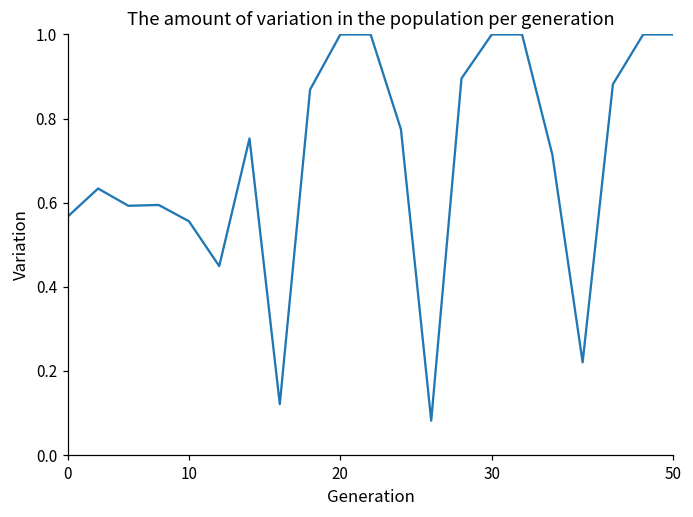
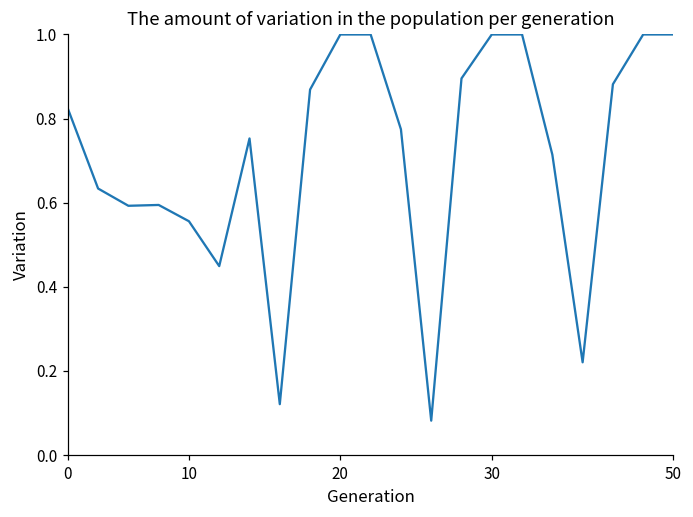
0: 0.57 -> 0.82
